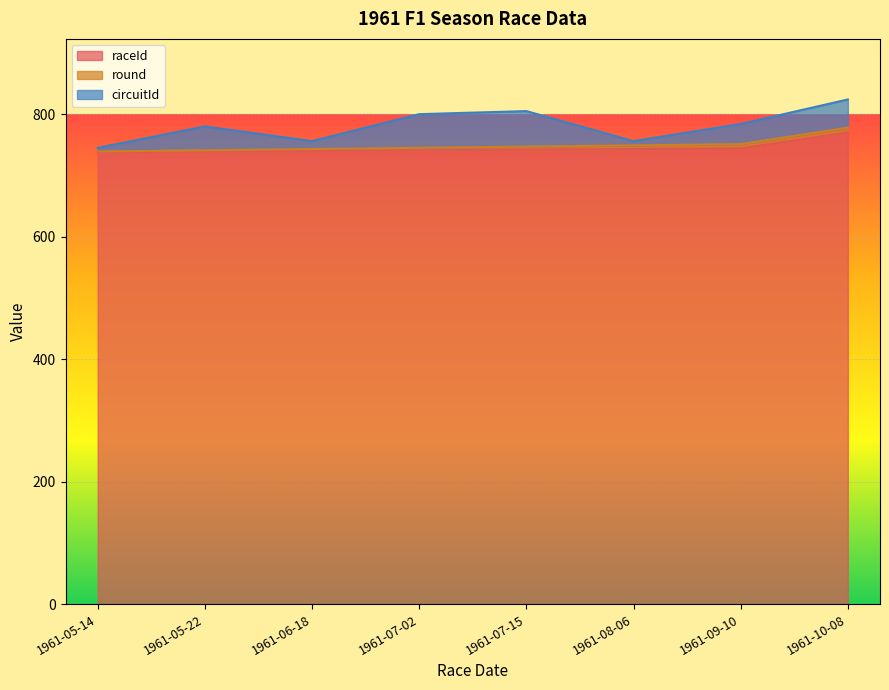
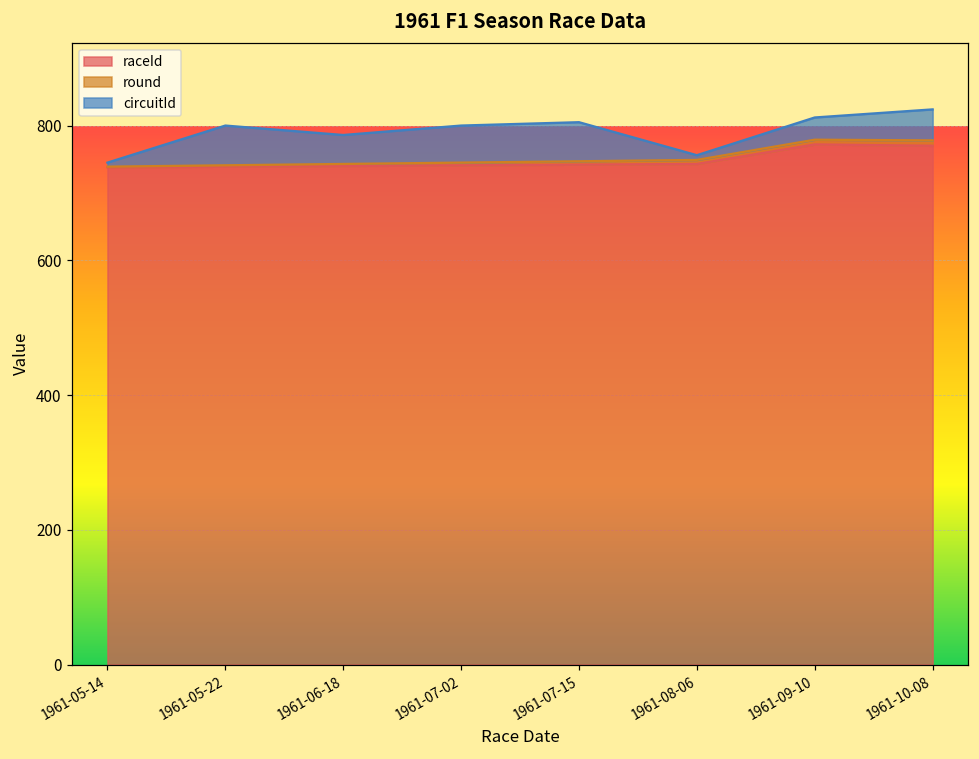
circuitId, 1961-05-22: 40 -> 60
circuitId, 1961-06-18: 10 -> 40
raceId, 1961-09-10: 740 -> 770
